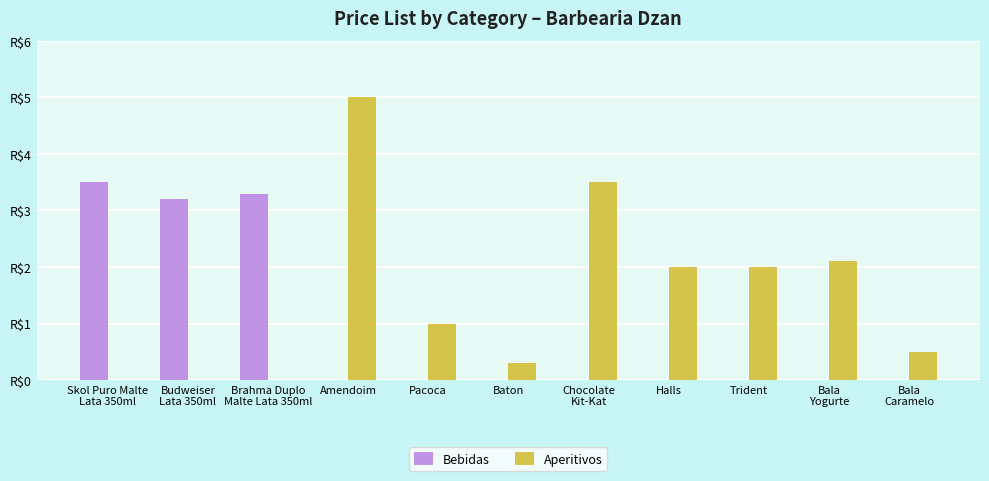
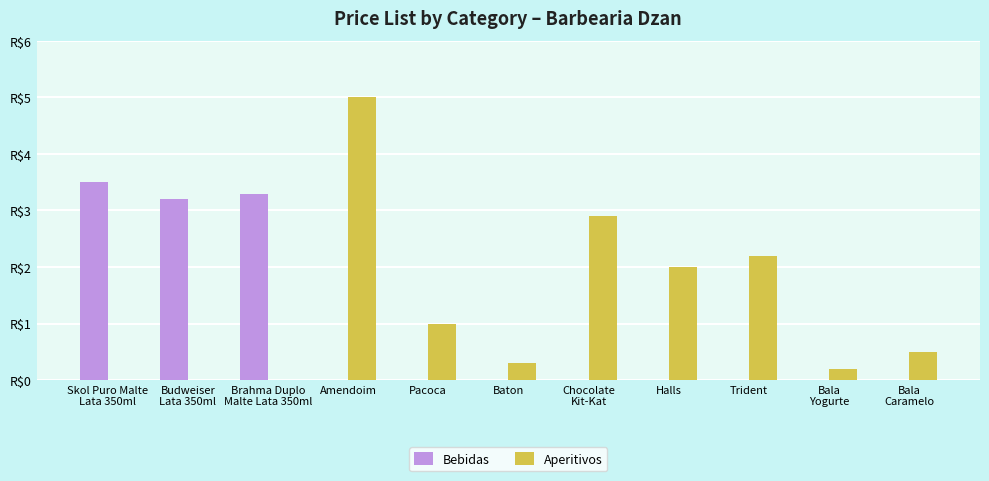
Aperitivos, Chocolate Kit-Kat: R$3.5 -> R$2.9
Aperitivos, Trident: R$2.0 -> R$2.2
Aperitivos, Bala Yogurte: R$2.1 -> R$0.2
